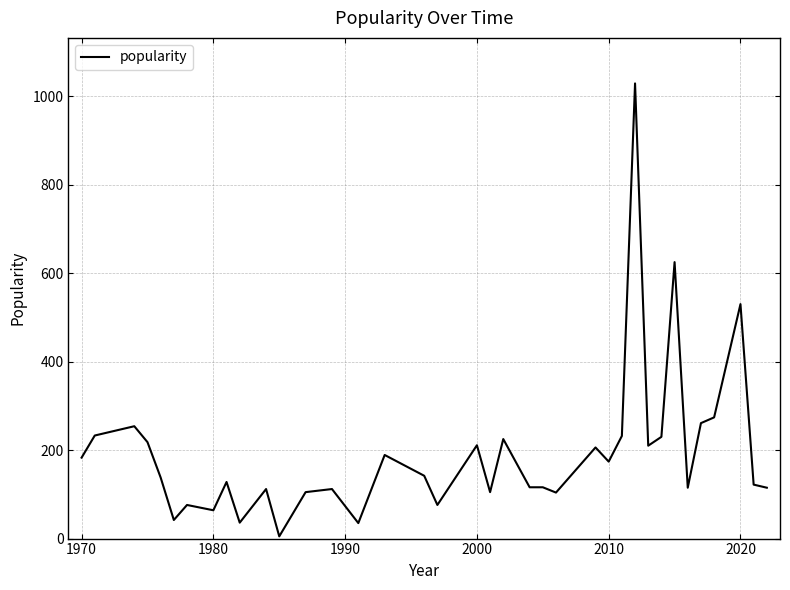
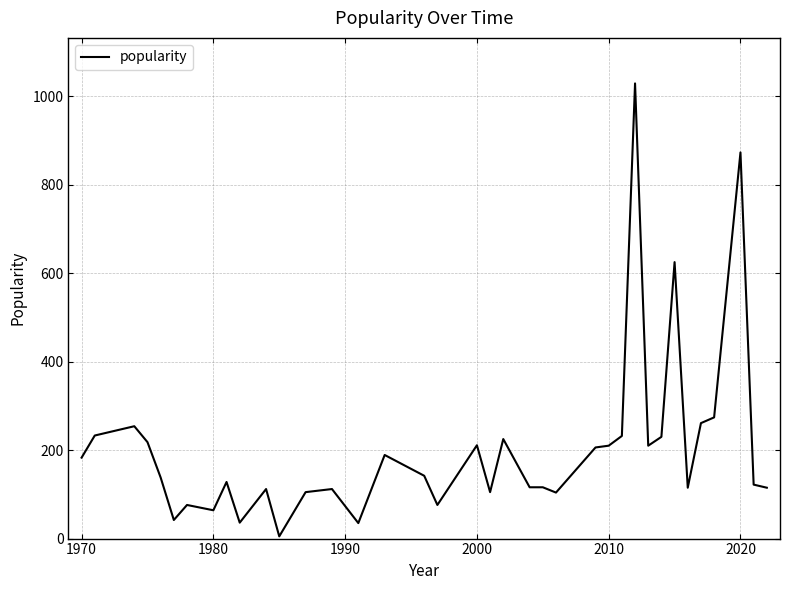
2010: 170 -> 210
2020: 530 -> 870
